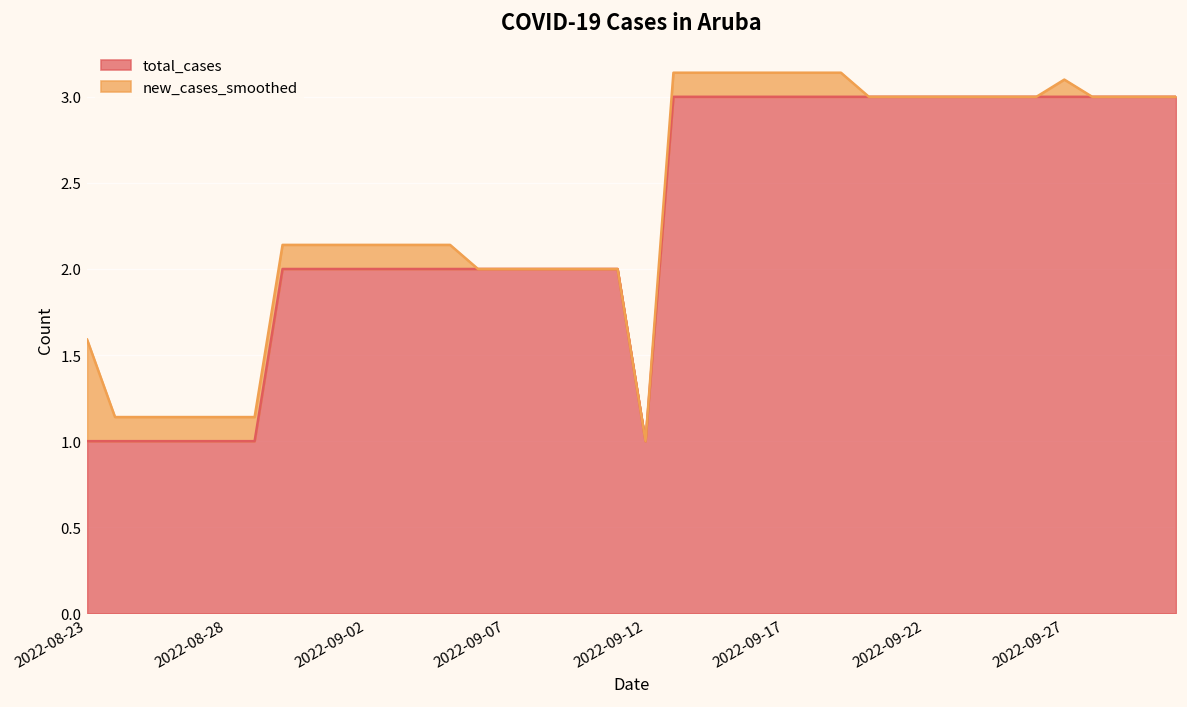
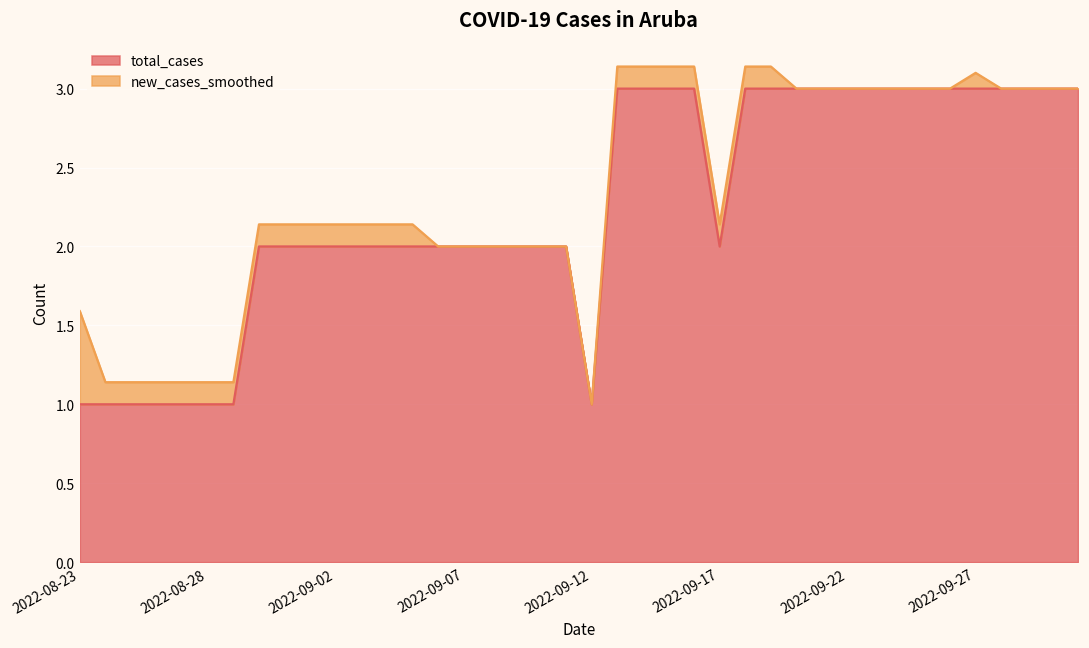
total_cases, 2022-09-17: 3 -> 2
